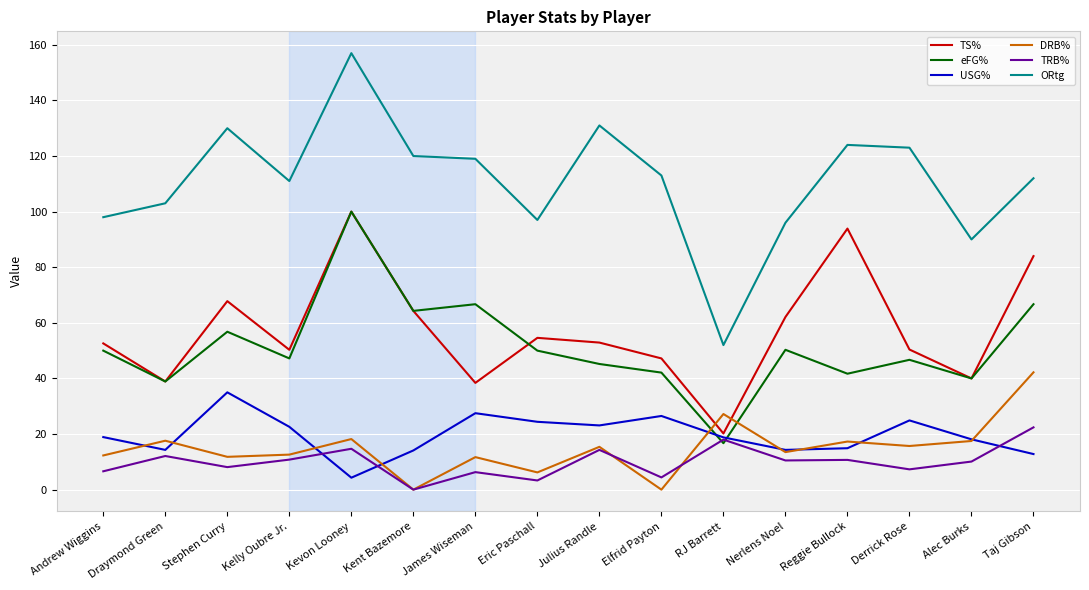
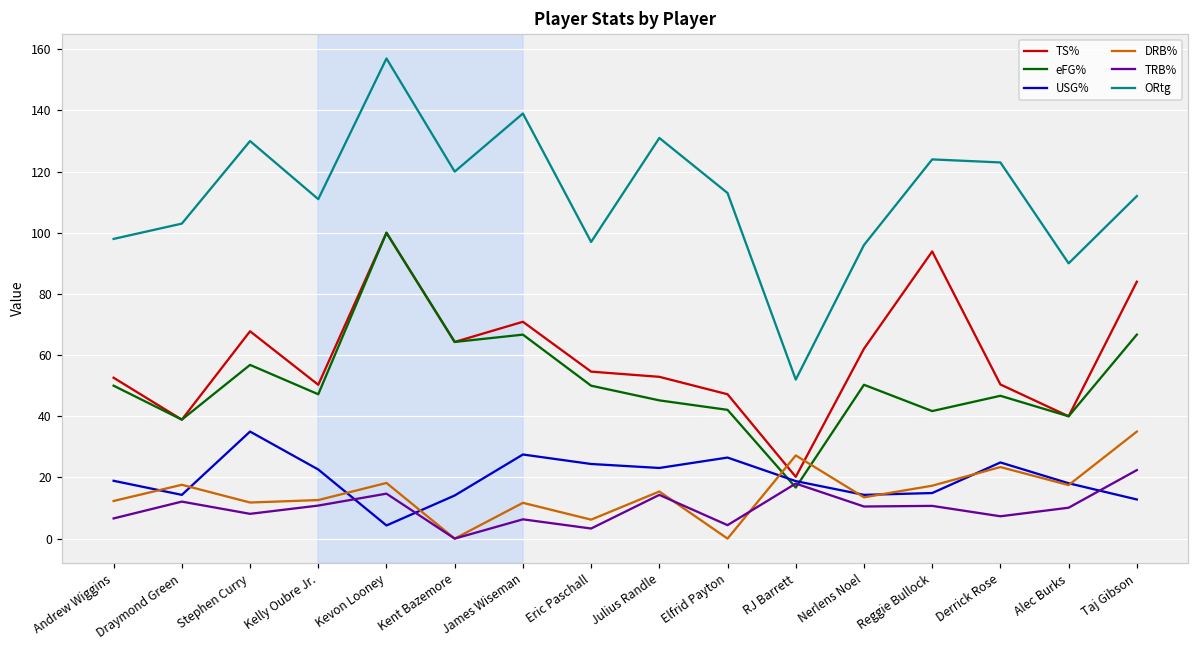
TS%, James Wiseman: 38 -> 71
ORtg, James Wiseman: 119 -> 139
DRB%, Derrick Rose: 16 -> 23
DRB%, Taj Gibson: 42 -> 35
